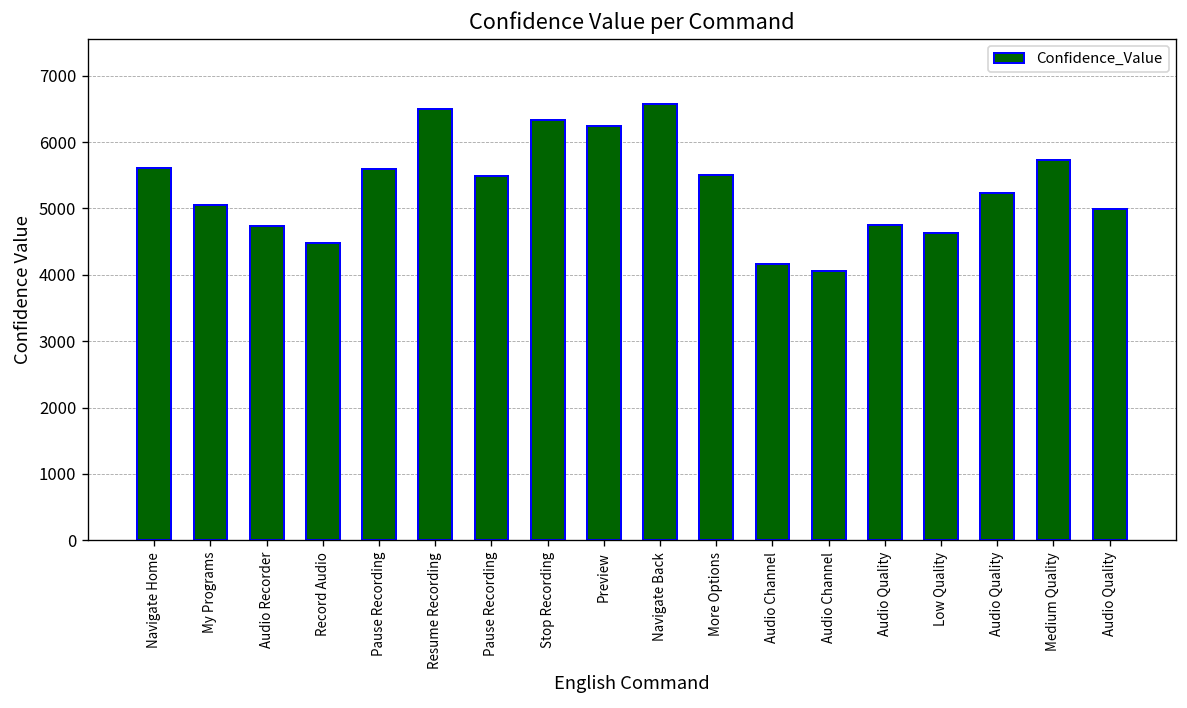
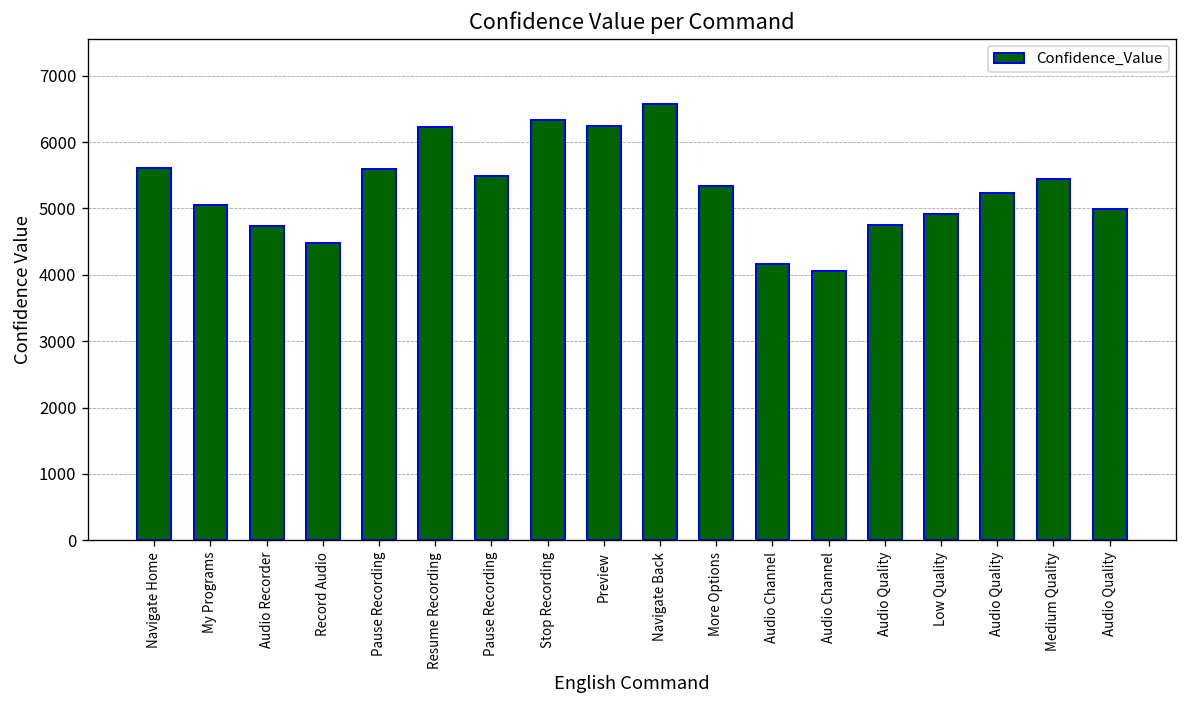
Resume Recording: 6500 -> 6200
More Options: 5500 -> 5300
Low Quality: 4600 -> 4900
Medium Quality: 5700 -> 5400
